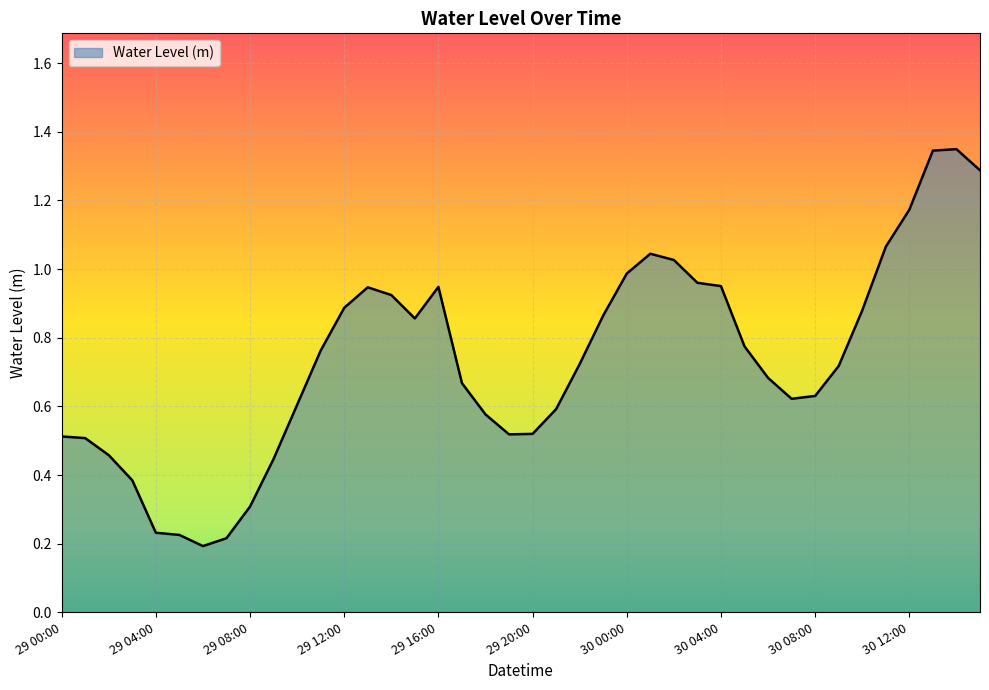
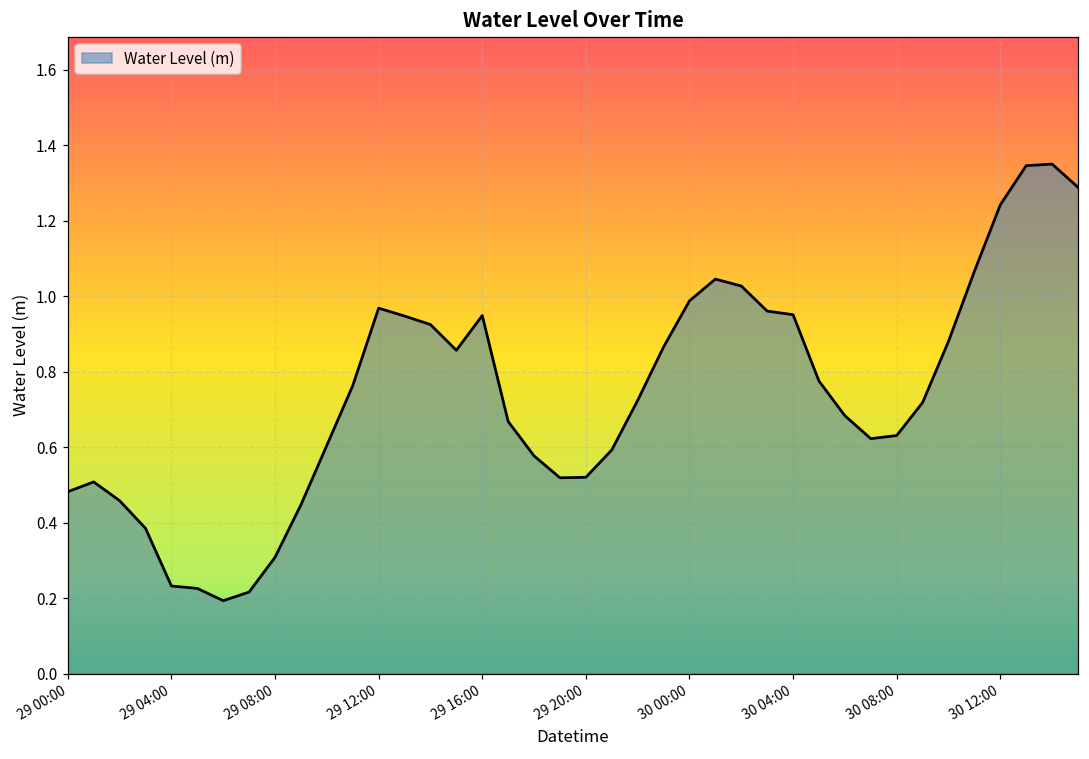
29 00:00: 0.51 -> 0.48
29 12:00: 0.89 -> 0.97
30 12:00: 1.17 -> 1.24
